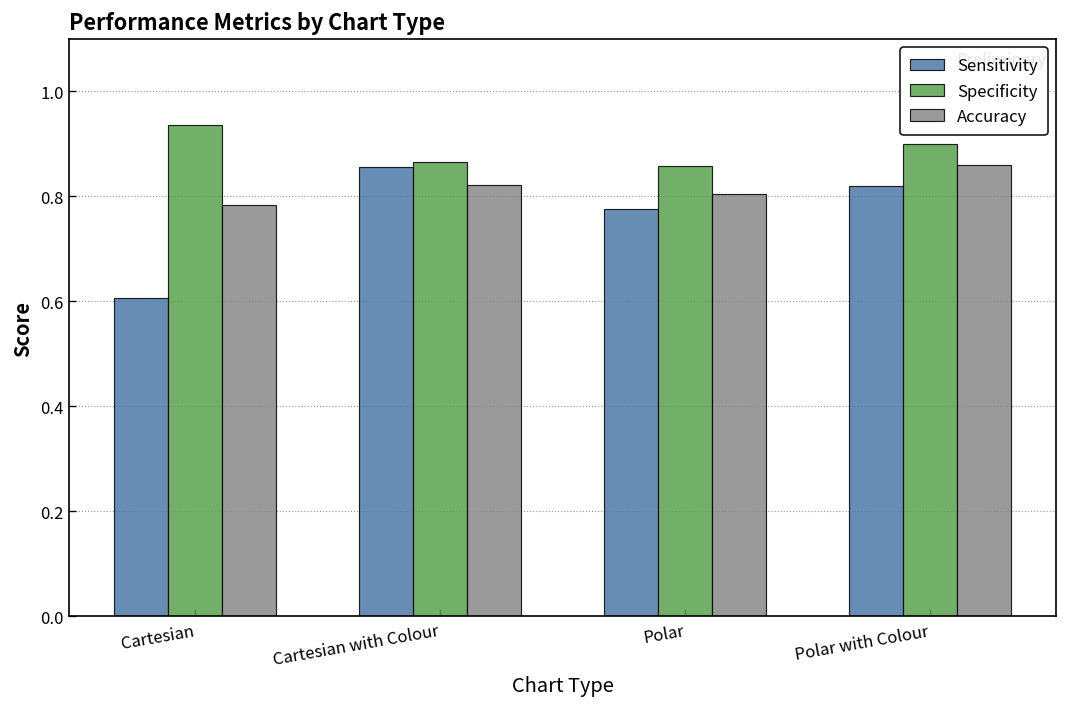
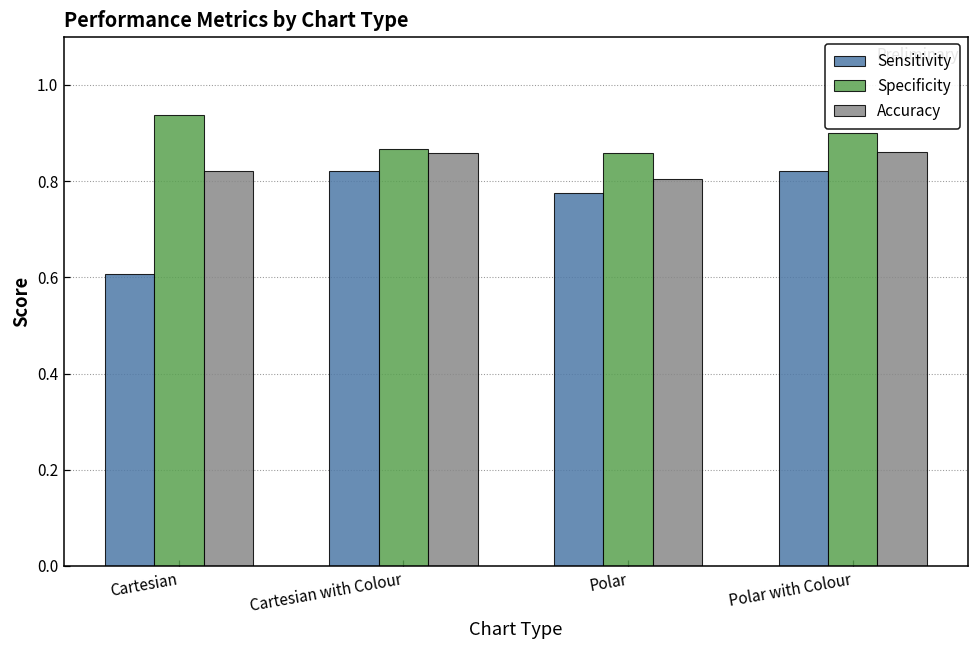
Accuracy, Cartesian: 0.78 -> 0.82
Sensitivity, Cartesian with Colour: 0.86 -> 0.82
Accuracy, Cartesian with Colour: 0.82 -> 0.86
